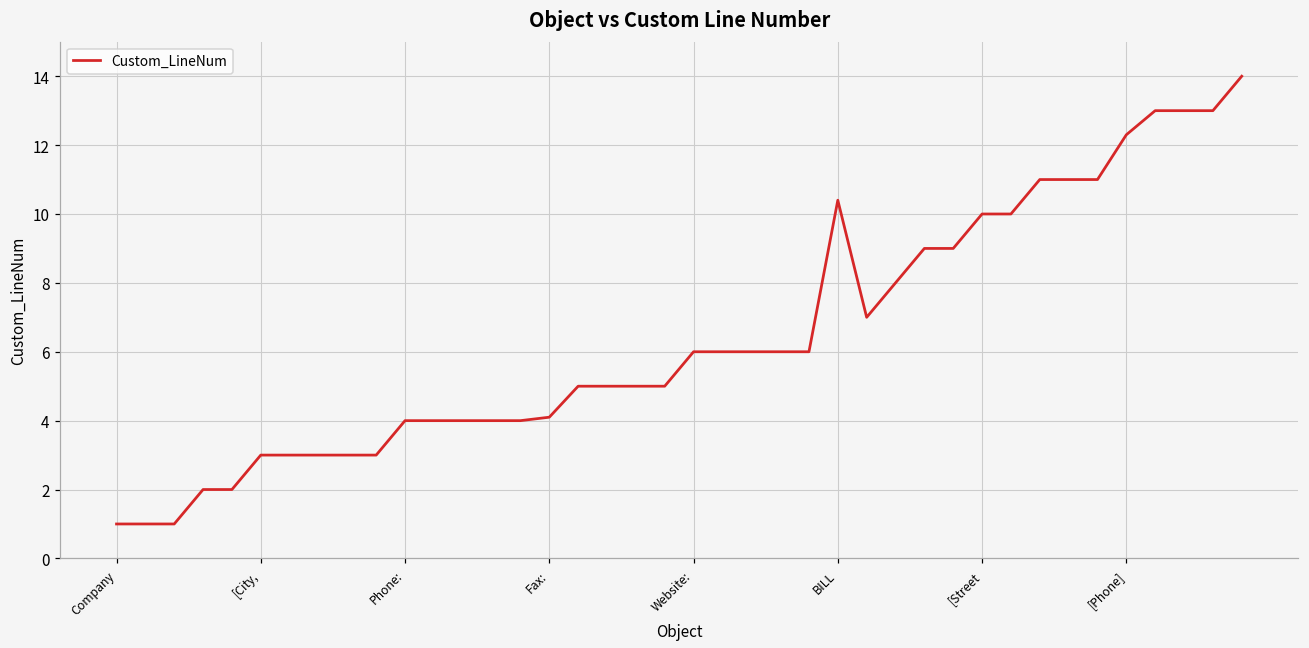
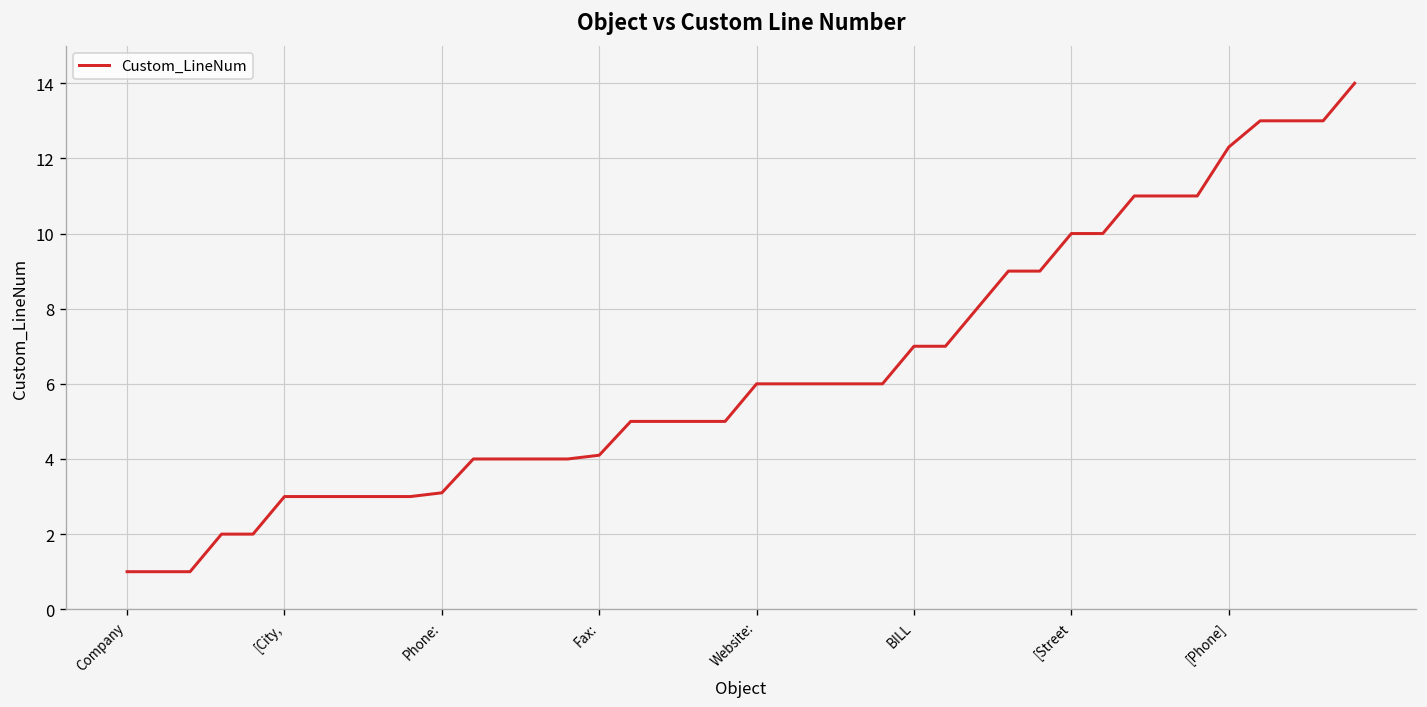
Phone:: 4.0 -> 3.1
BILL: 10.4 -> 7.0
